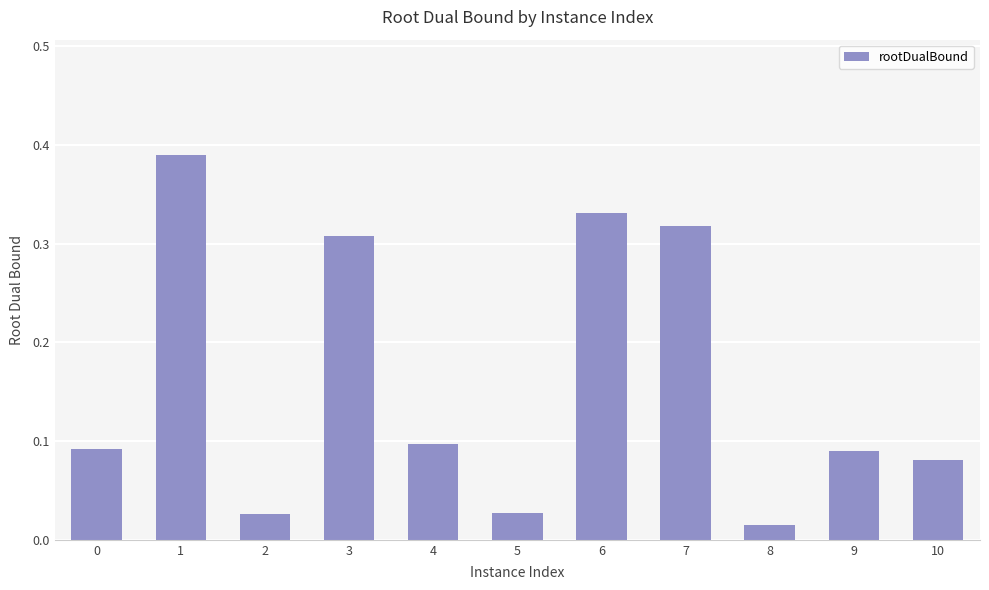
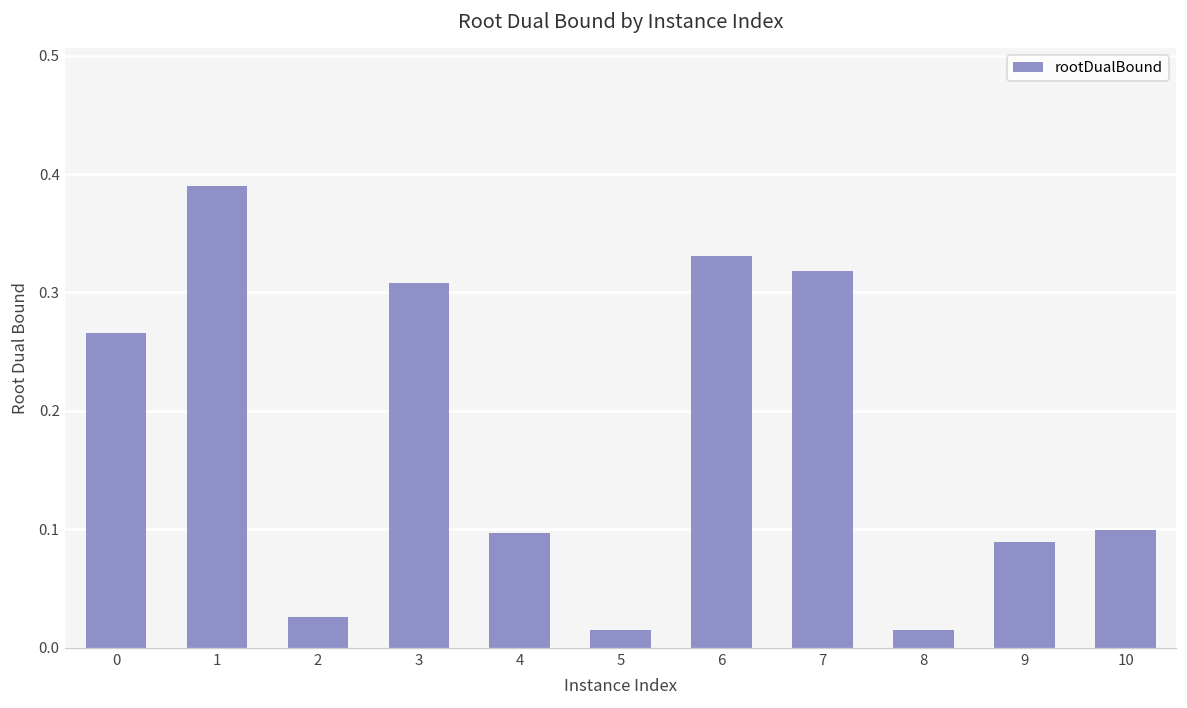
0: 0.09 -> 0.27
5: 0.03 -> 0.01
10: 0.08 -> 0.10
